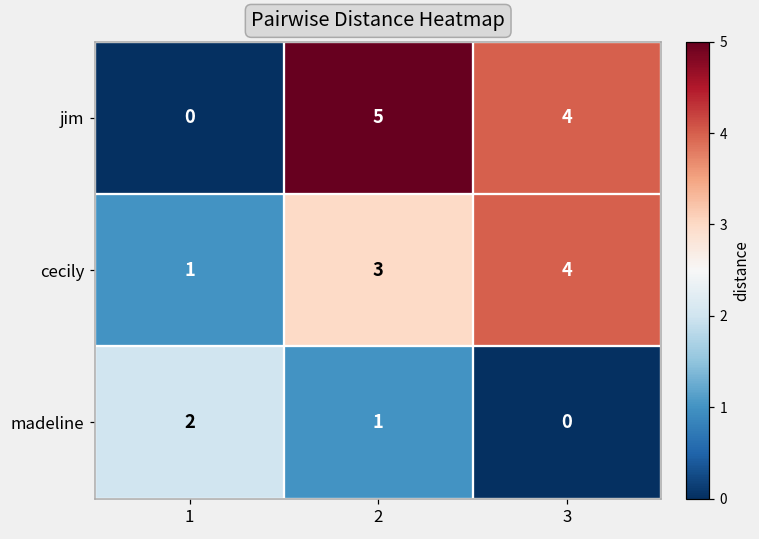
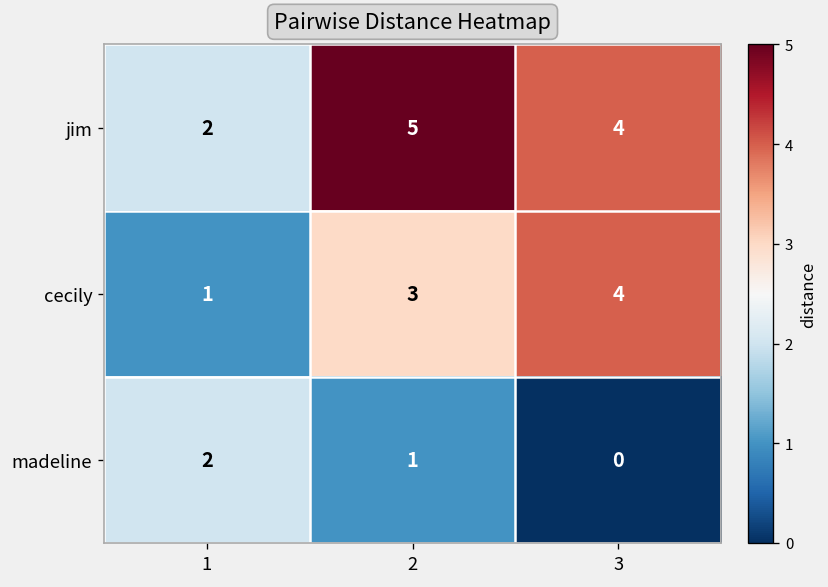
jim, 1: 0 -> 2
